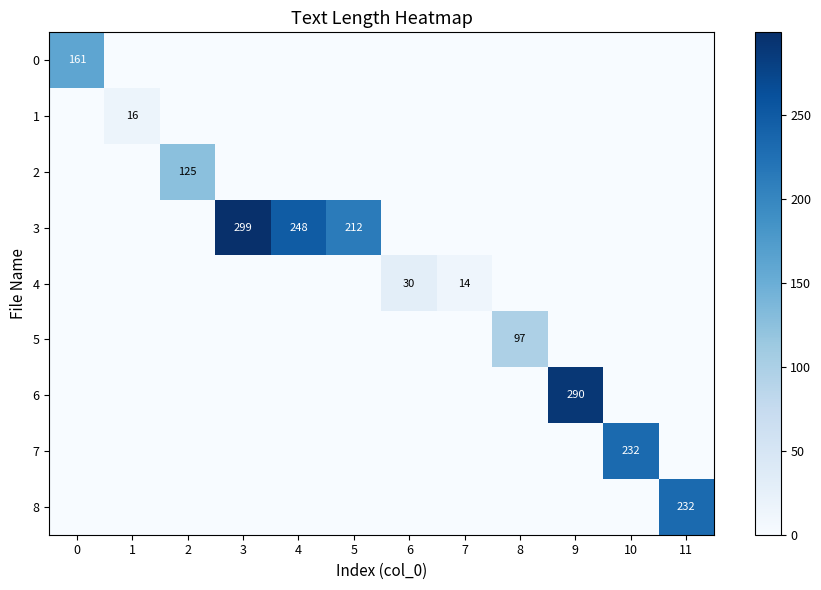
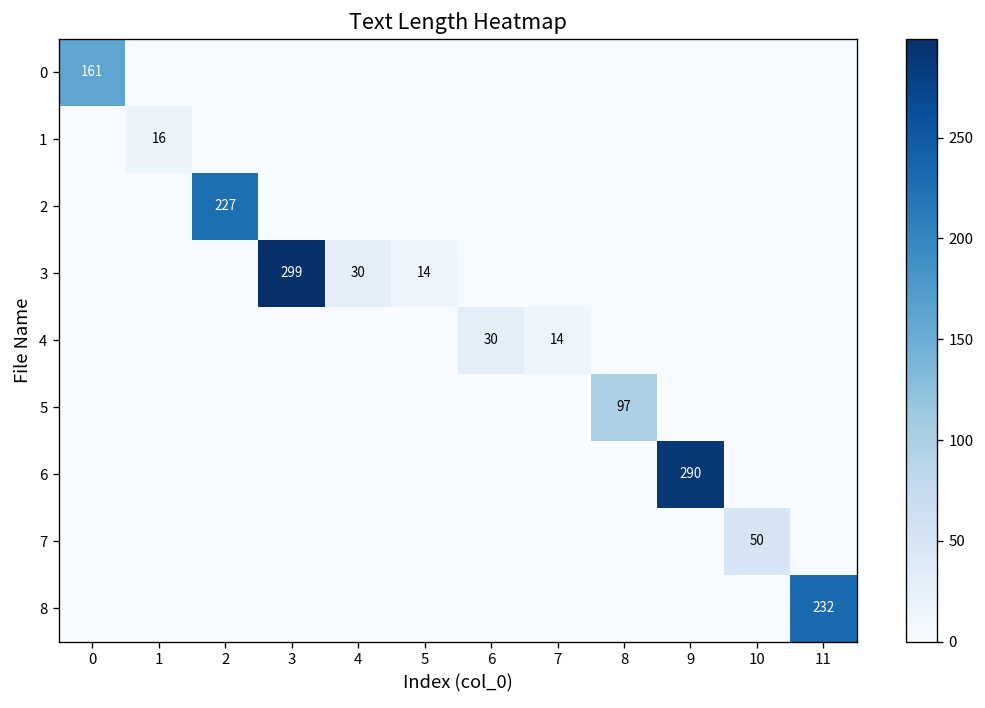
2, 2: 125 -> 227
3, 4: 248 -> 30
3, 5: 212 -> 14
7, 10: 232 -> 50
